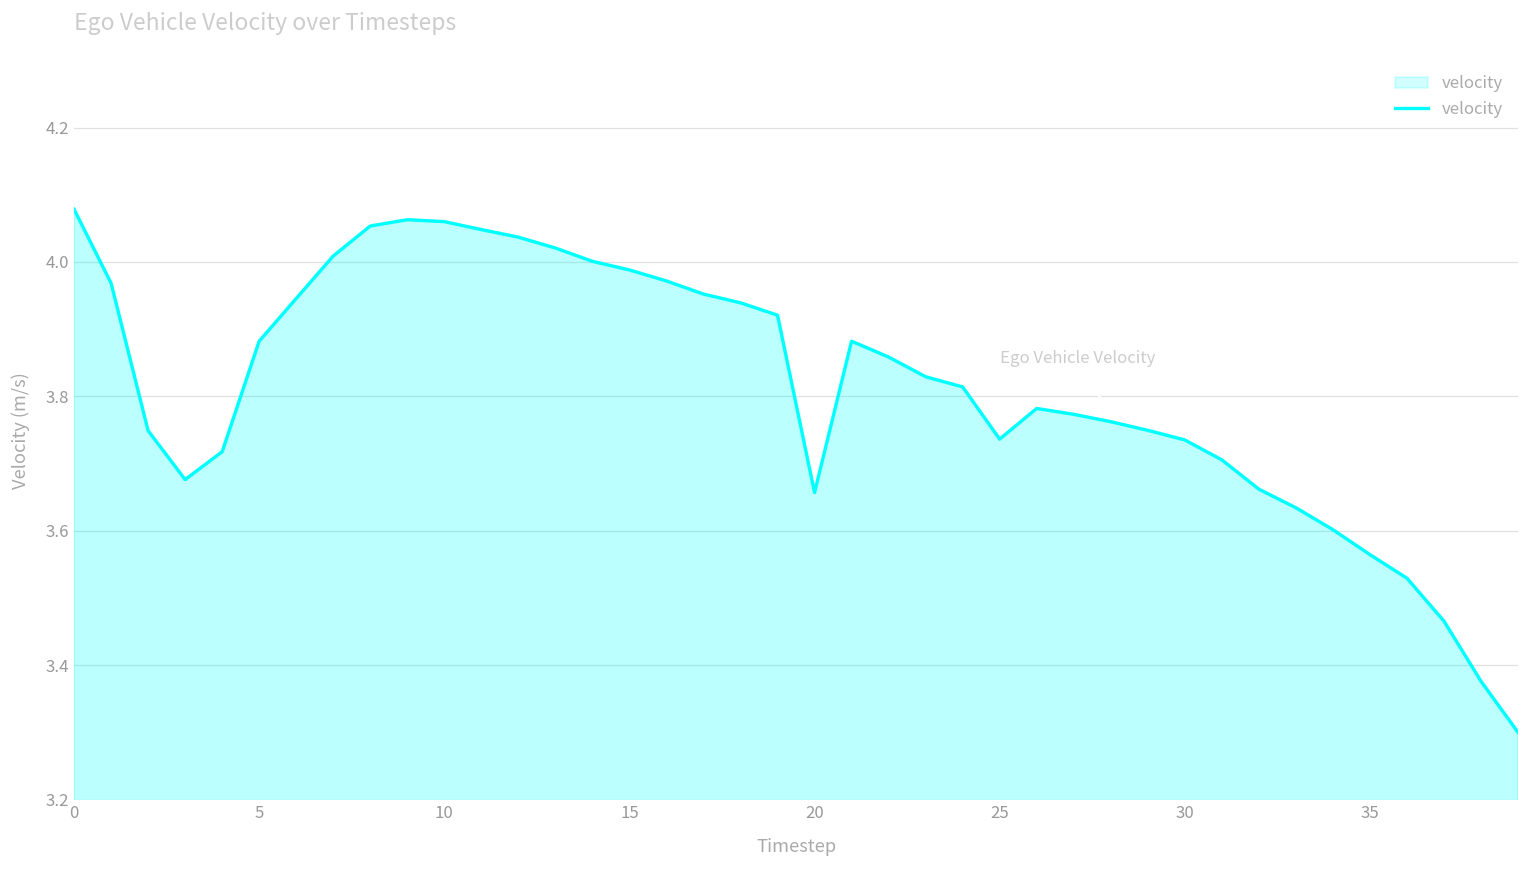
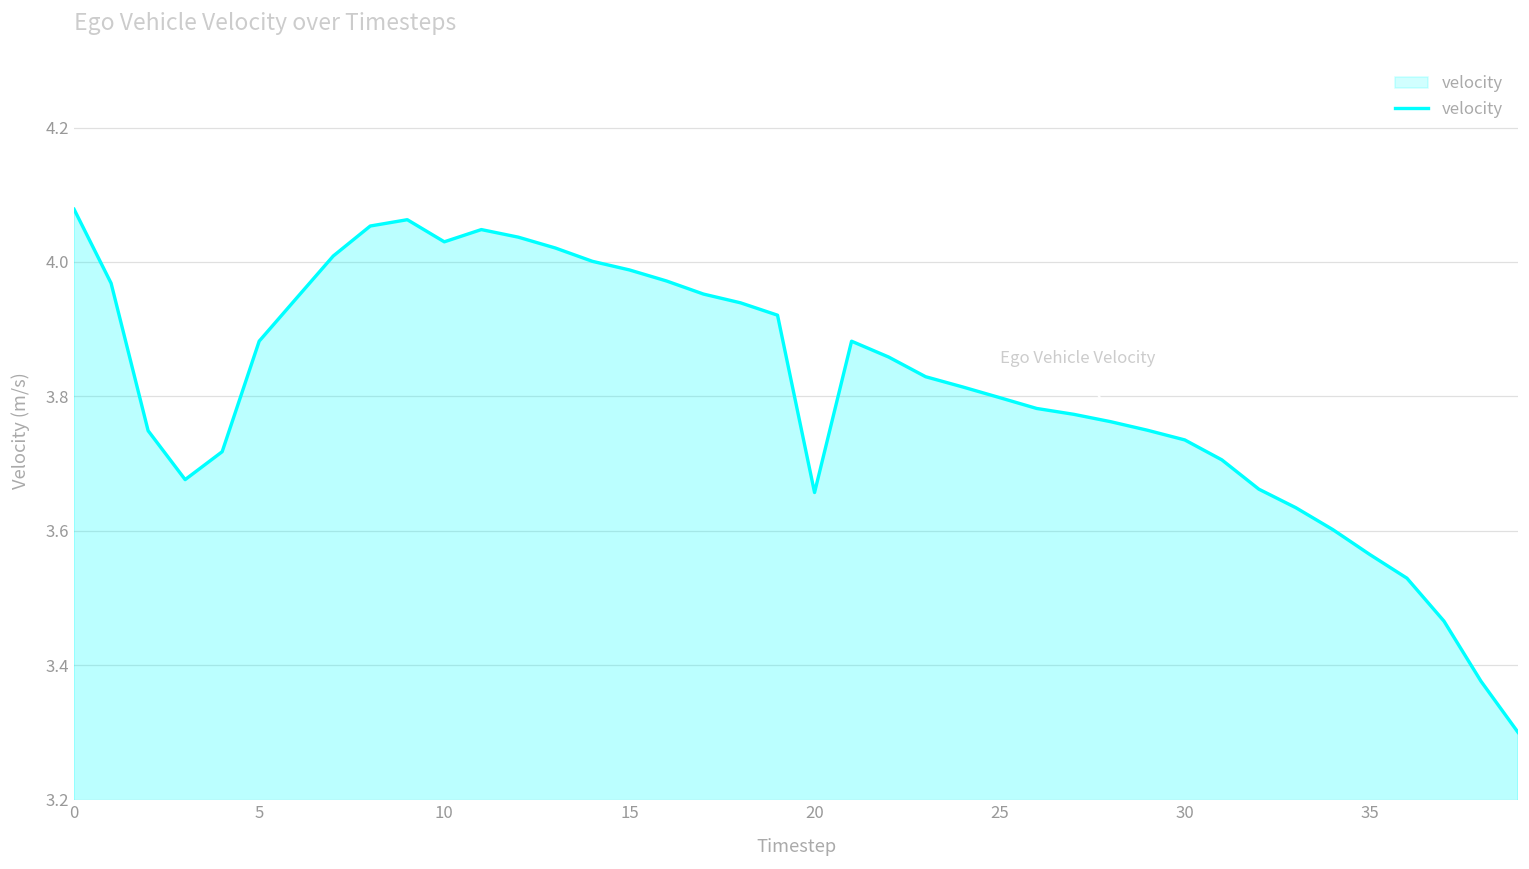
10: 4.06 -> 4.03
25: 3.74 -> 3.80
